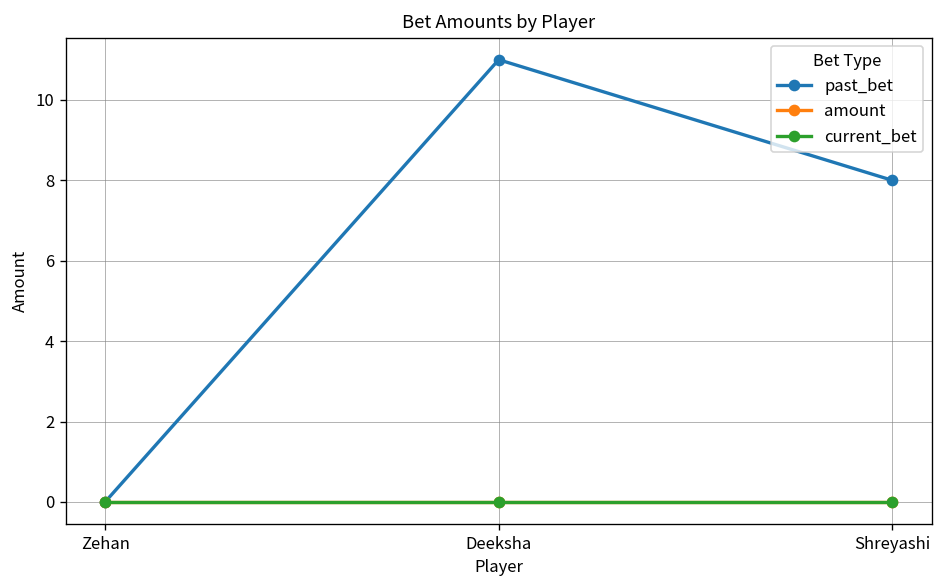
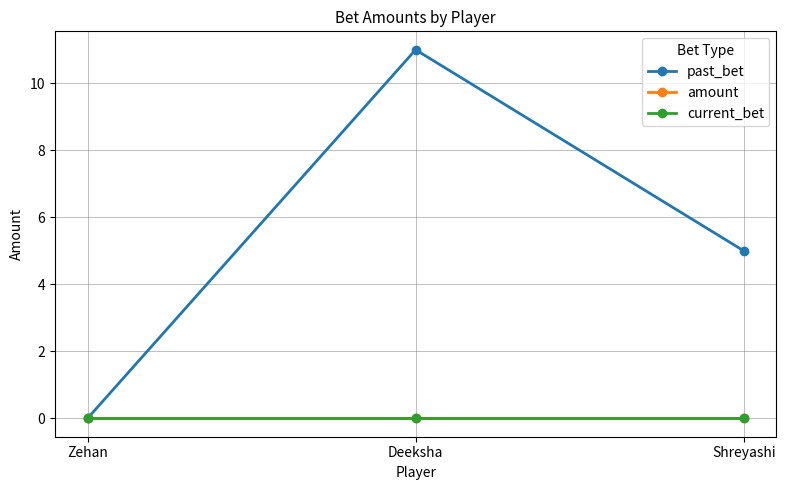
past_bet, Shreyashi: 8 -> 5
